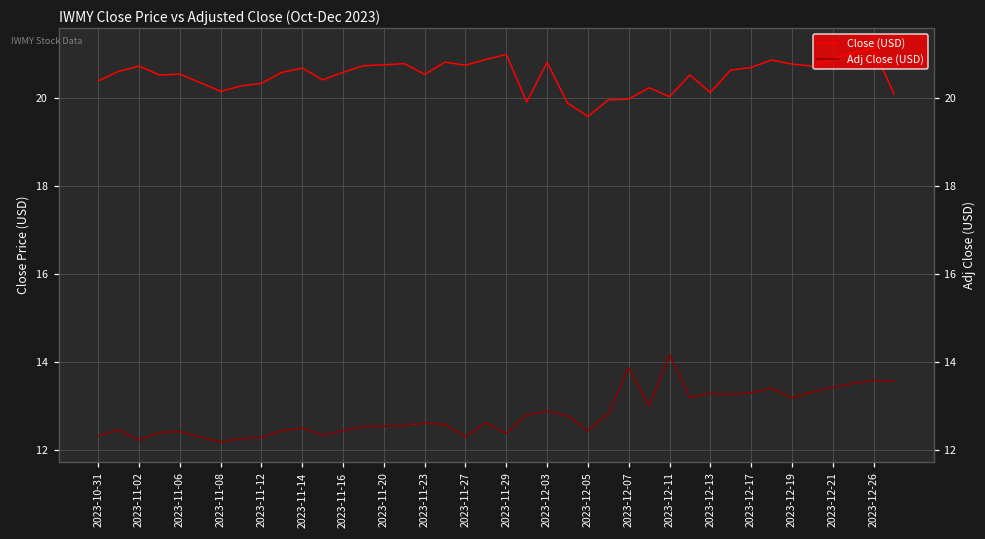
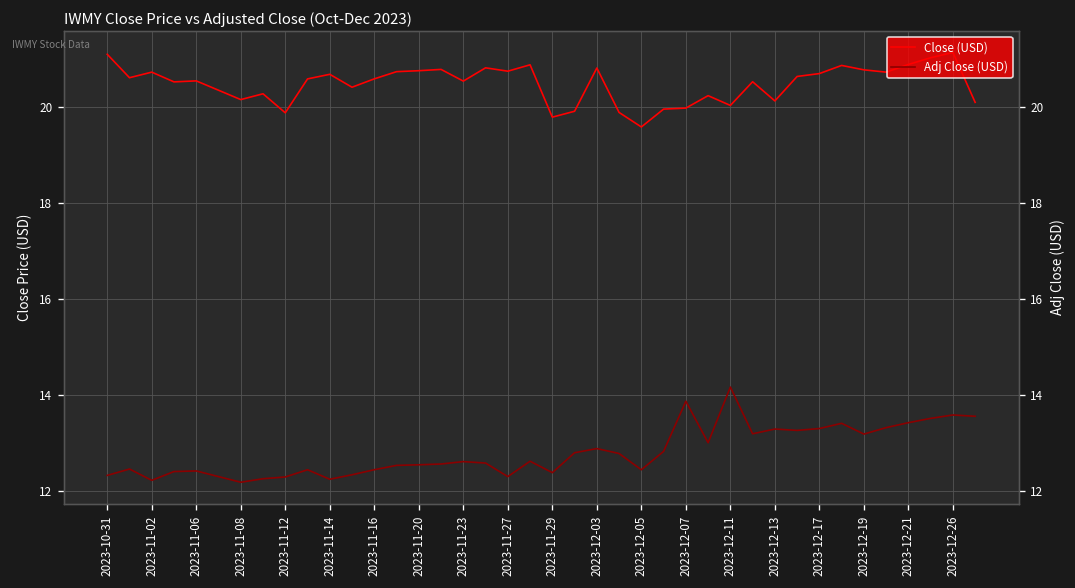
Close (USD), 2023-10-31: 20.4 -> 21.1
Close (USD), 2023-11-12: 20.3 -> 19.9
Adj Close (USD), 2023-11-14: 12.5 -> 12.2
Close (USD), 2023-11-29: 21.0 -> 19.8
